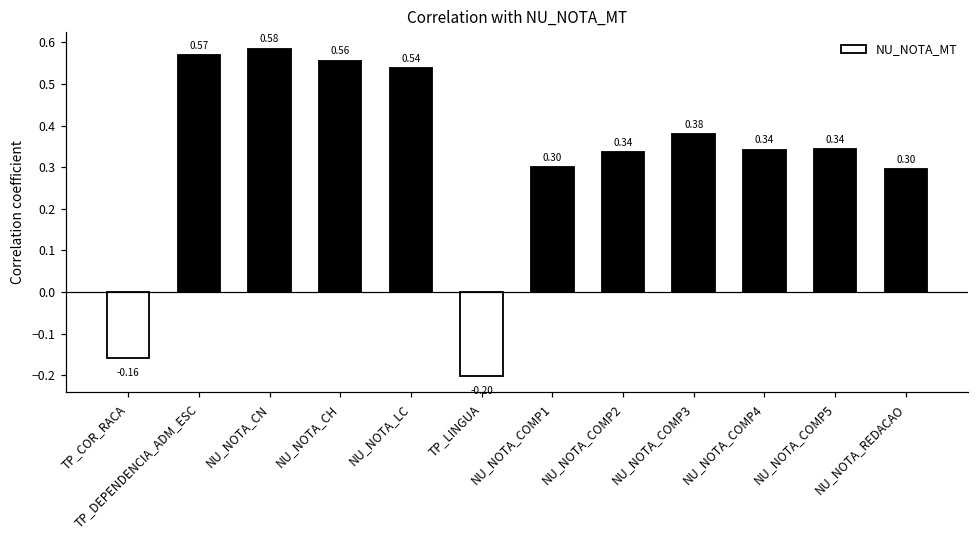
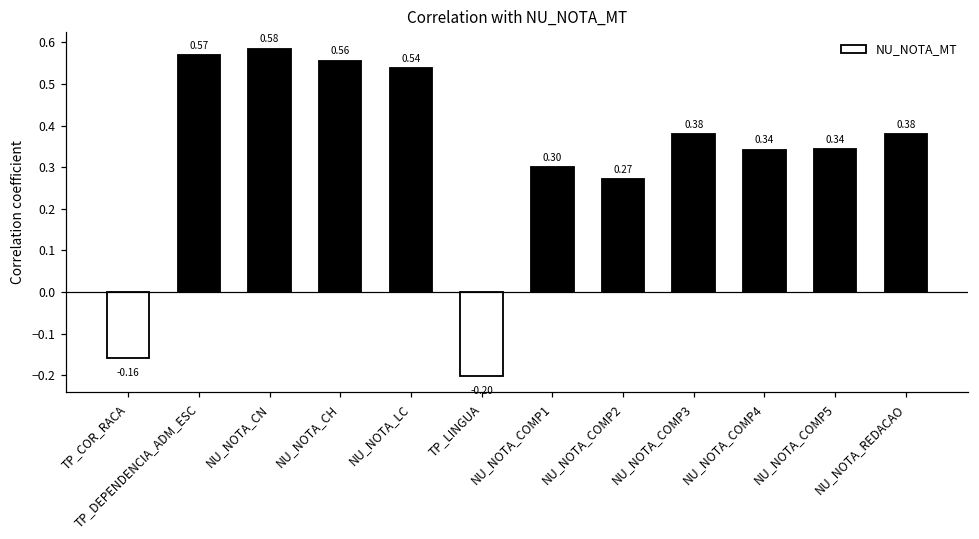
NU_NOTA_COMP2: 0.34 -> 0.27
NU_NOTA_REDACAO: 0.30 -> 0.38
